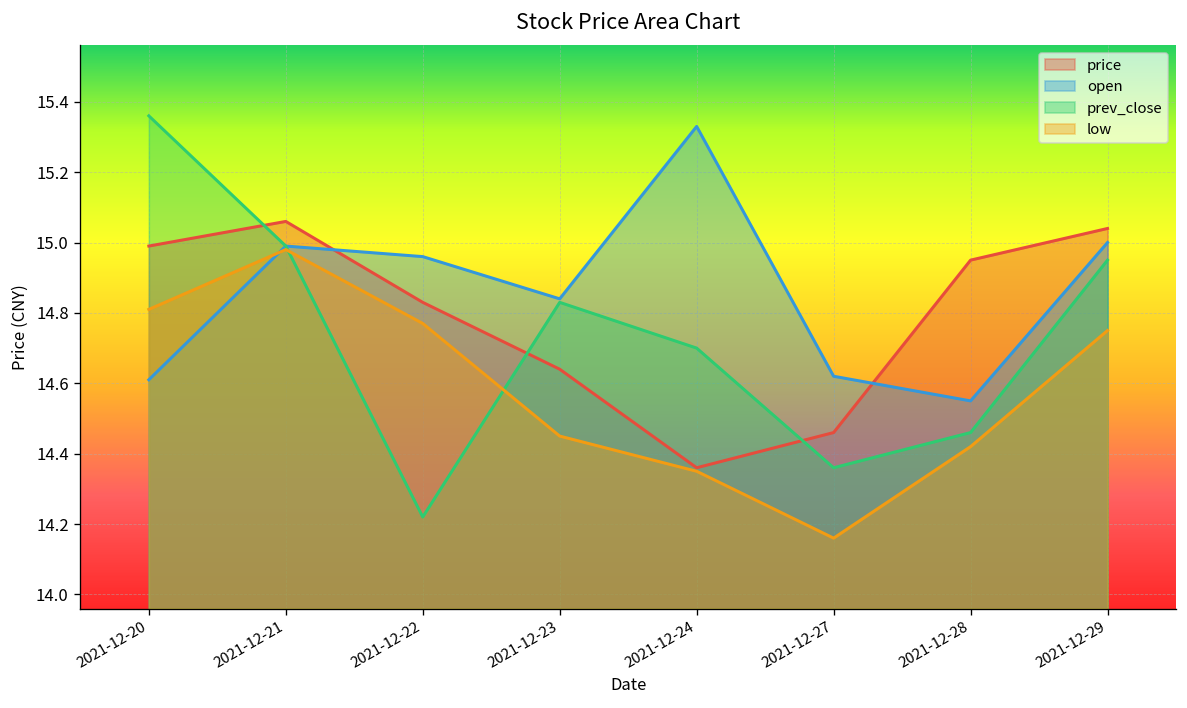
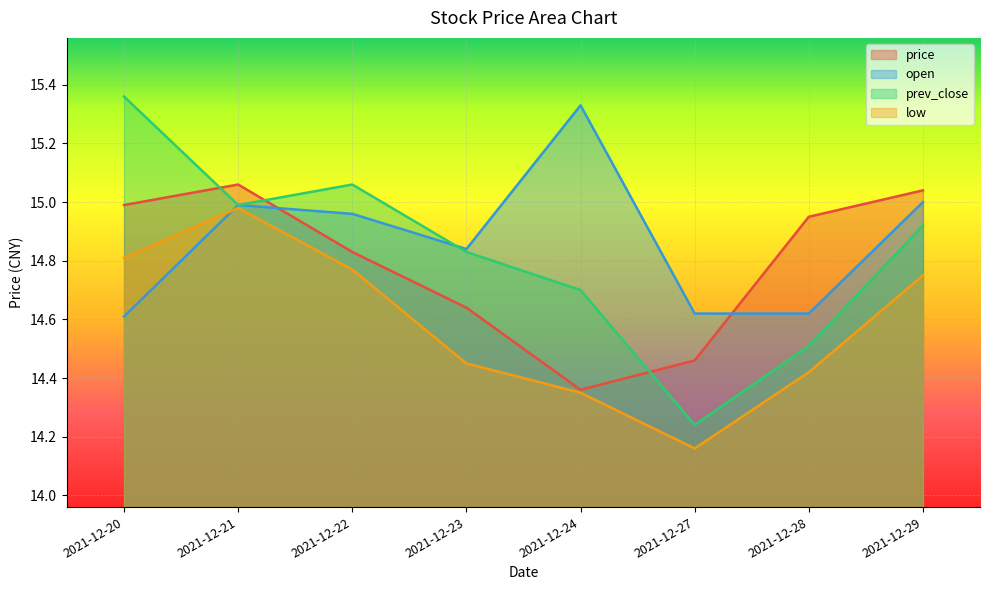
prev_close, 2021-12-22: 14.22 -> 15.06
prev_close, 2021-12-27: 14.36 -> 14.24
open, 2021-12-28: 14.55 -> 14.62
prev_close, 2021-12-28: 14.46 -> 14.51
prev_close, 2021-12-29: 14.95 -> 14.92
